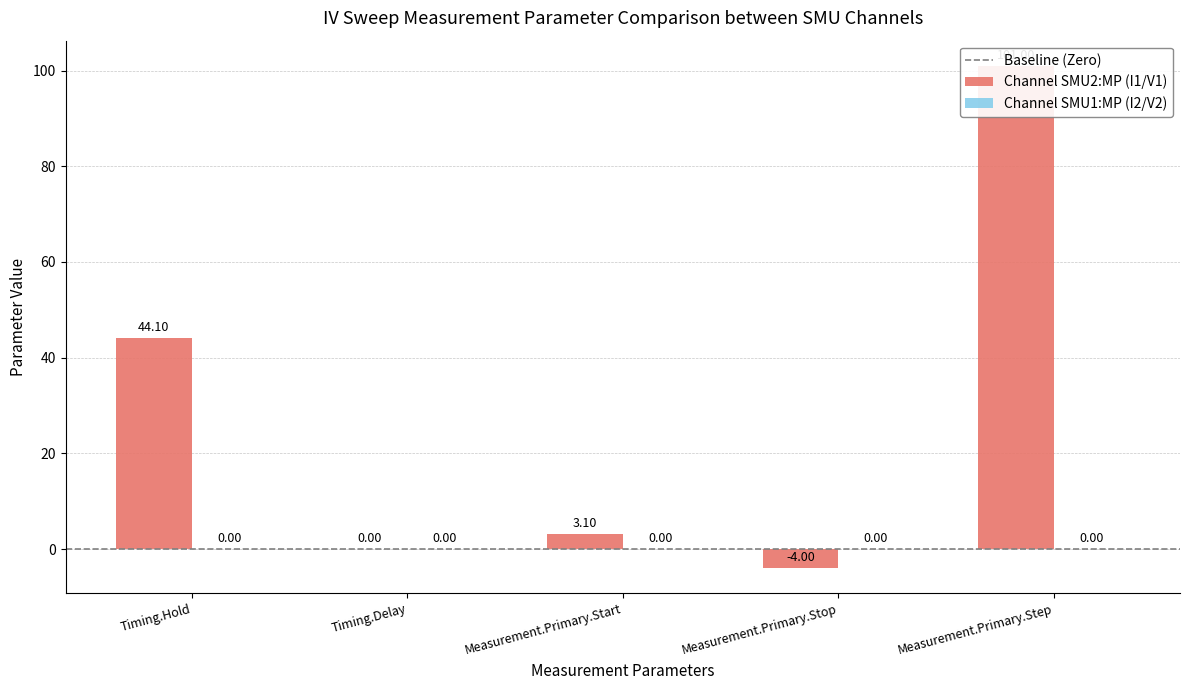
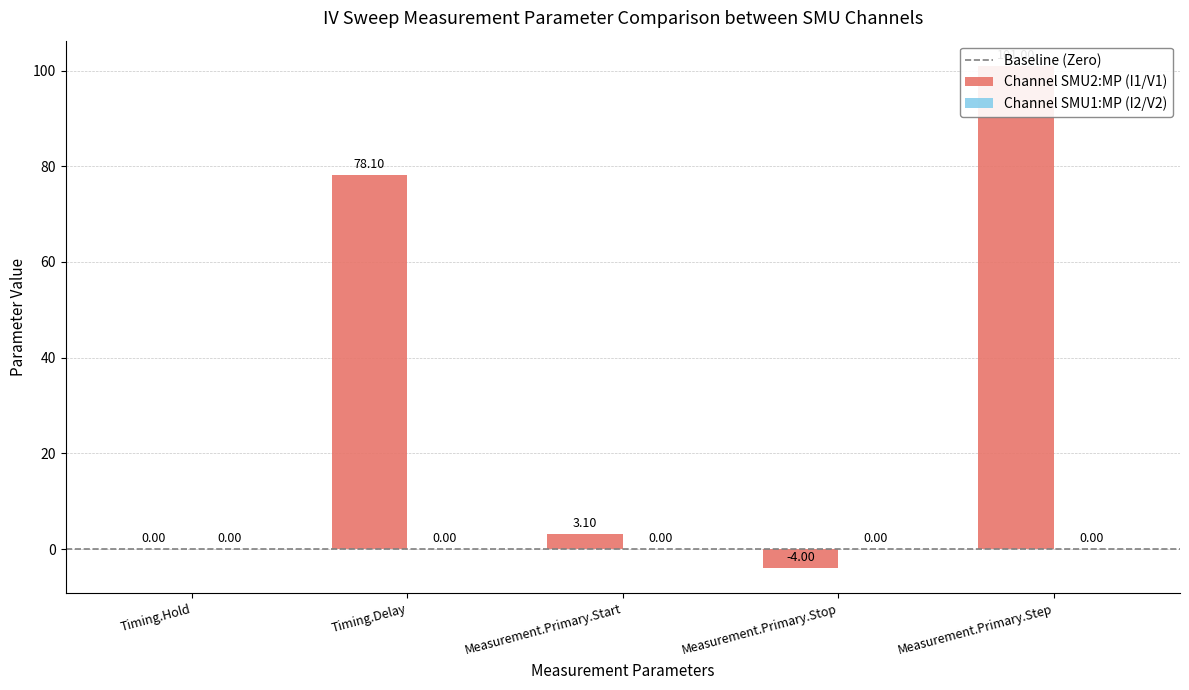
Channel SMU2:MP (I1/V1), Timing.Hold: 44.10 -> 0.00
Channel SMU2:MP (I1/V1), Timing.Delay: 0.00 -> 78.10
